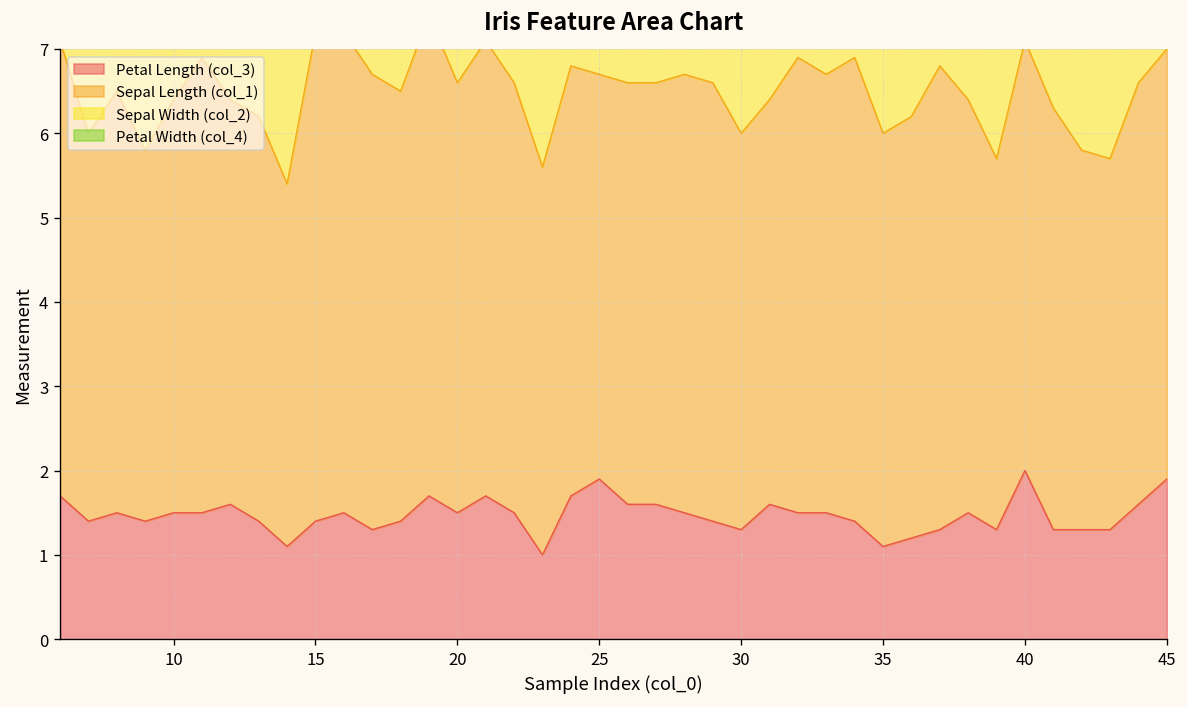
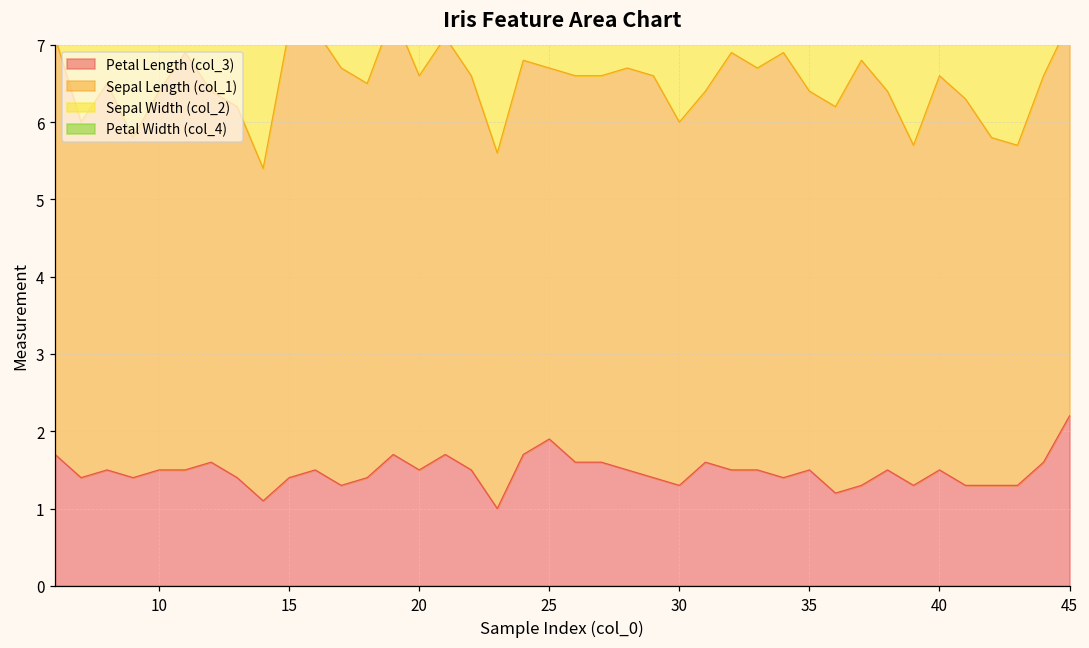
Petal Length (col_3), 35: 1.1 -> 1.5
Petal Length (col_3), 40: 2.0 -> 1.5
Petal Length (col_3), 45: 1.9 -> 2.2
